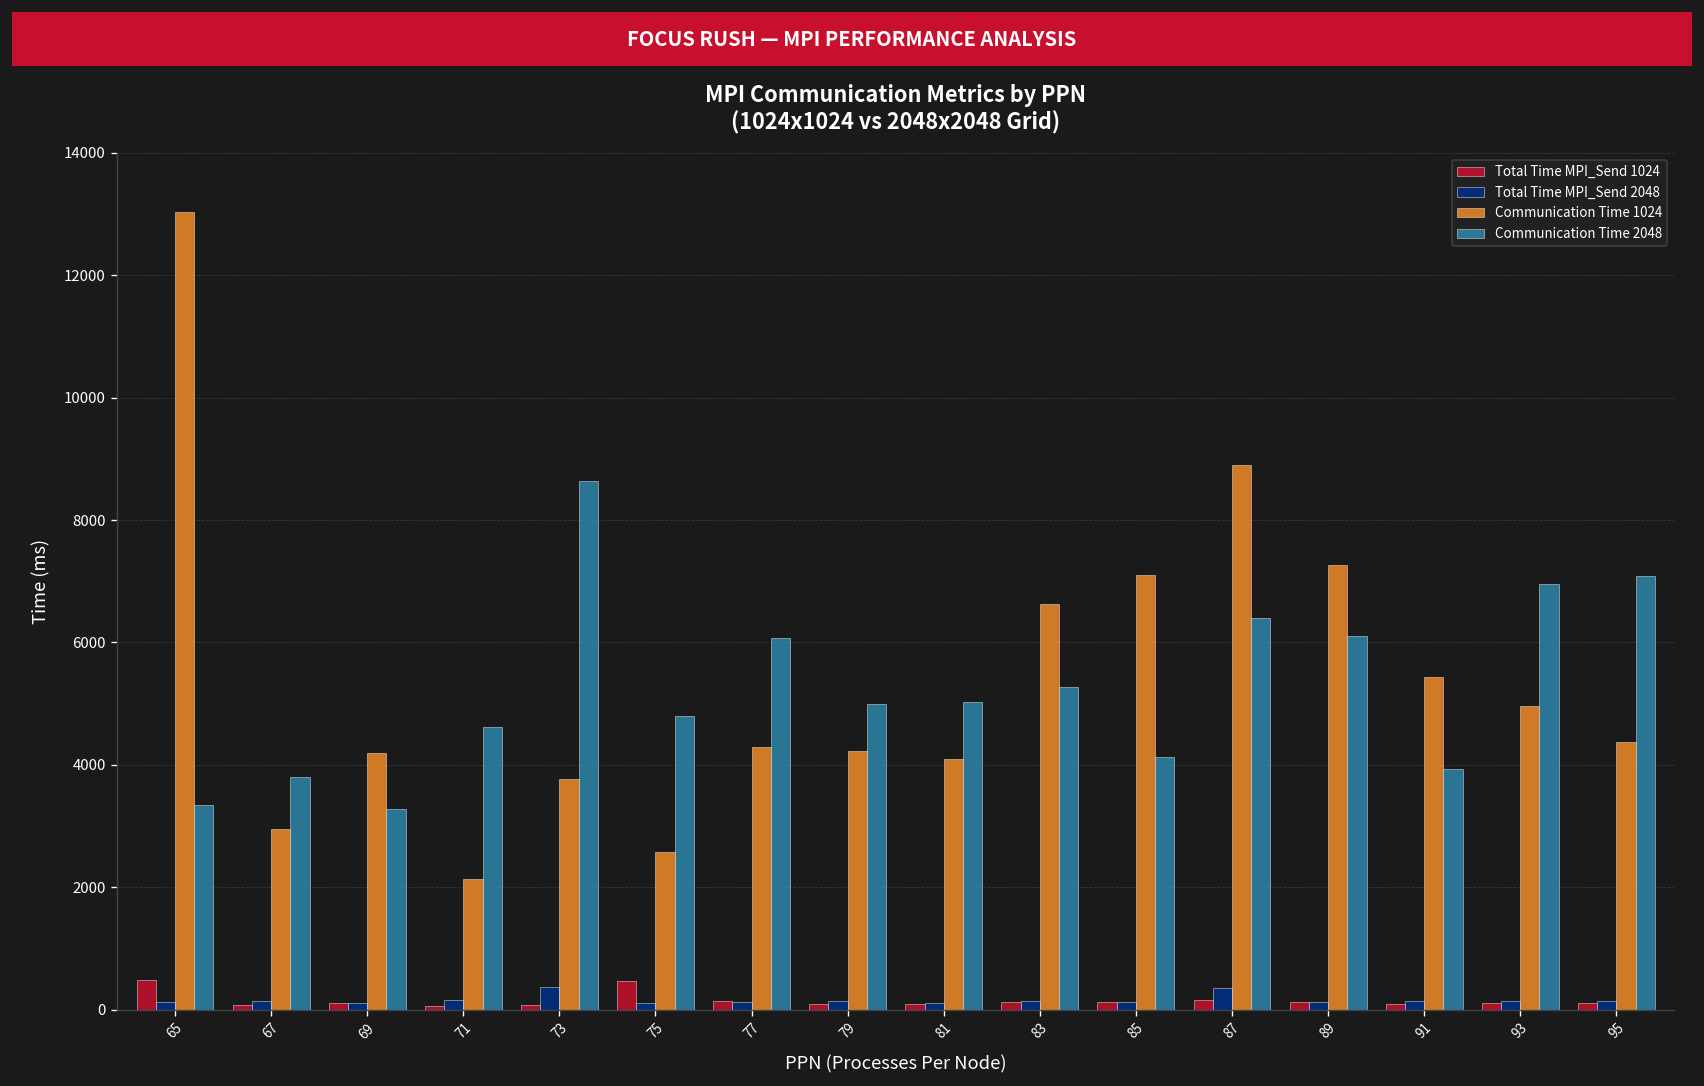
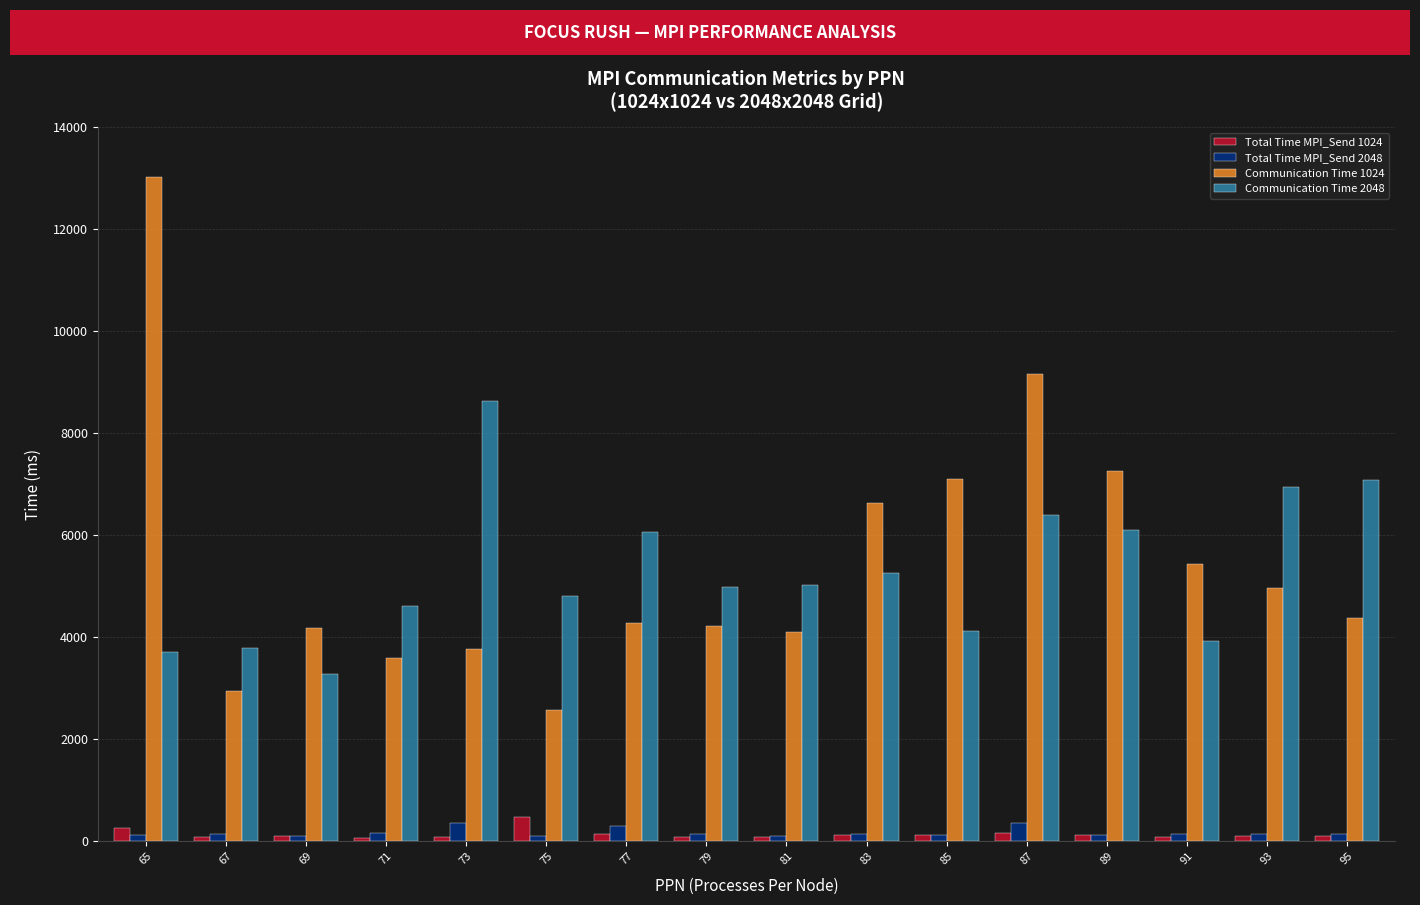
Total Time MPI_Send 1024, 65: 500 -> 300
Communication Time 2048, 65: 3300 -> 3700
Communication Time 1024, 71: 2100 -> 3600
Total Time MPI_Send 2048, 77: 100 -> 300
Communication Time 1024, 87: 8900 -> 9200
